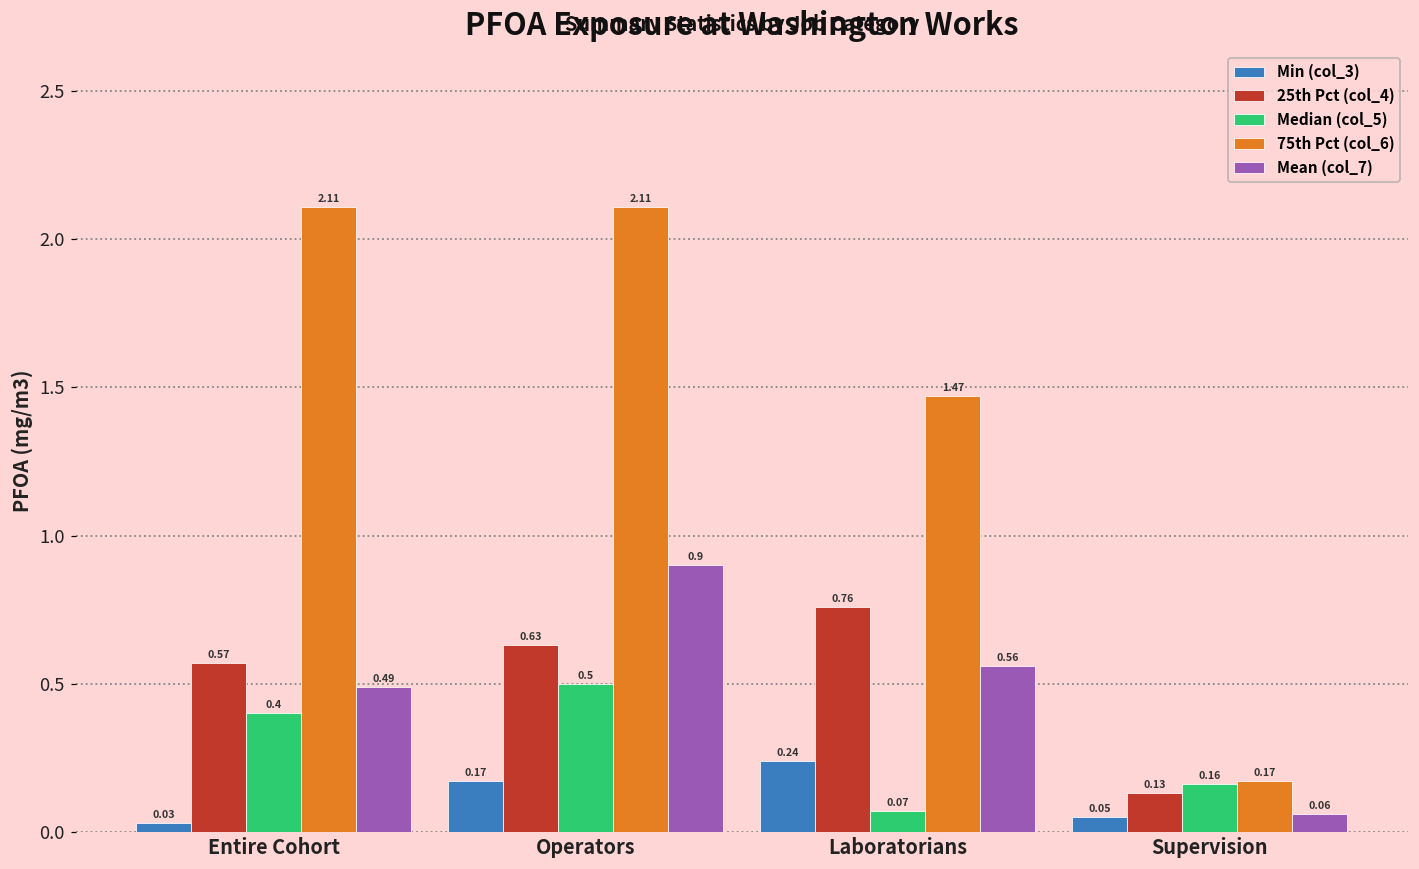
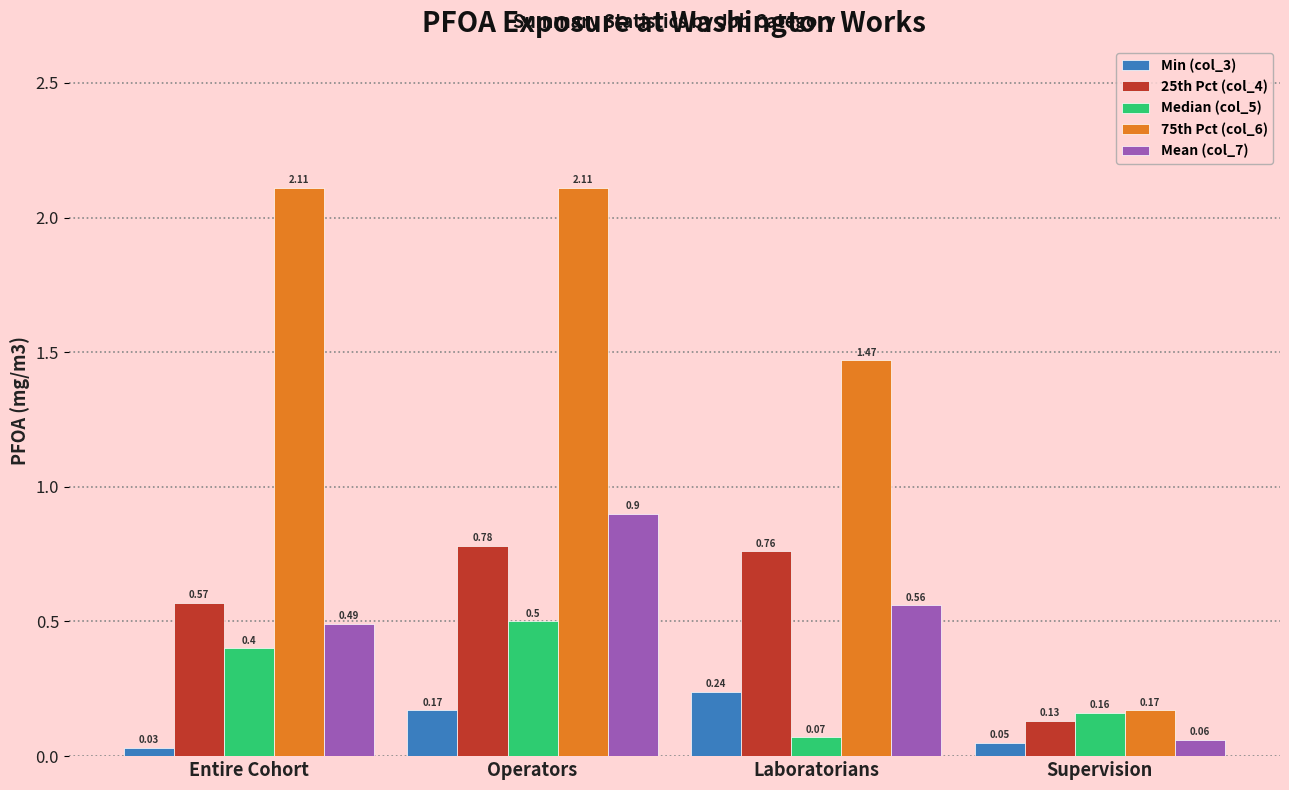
25th Pct (col_4), Operators: 0.63 -> 0.78
